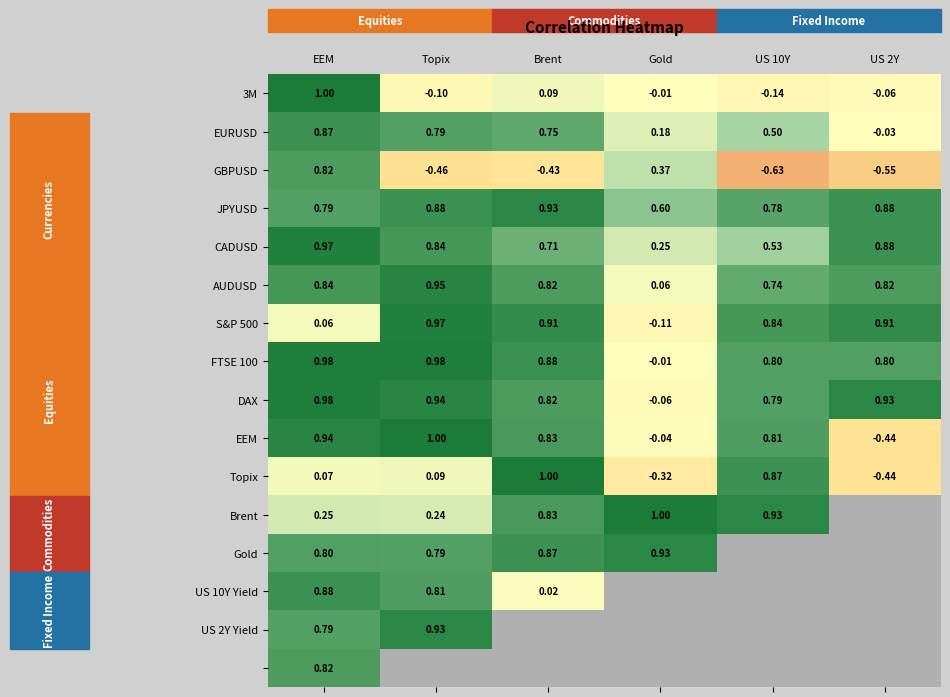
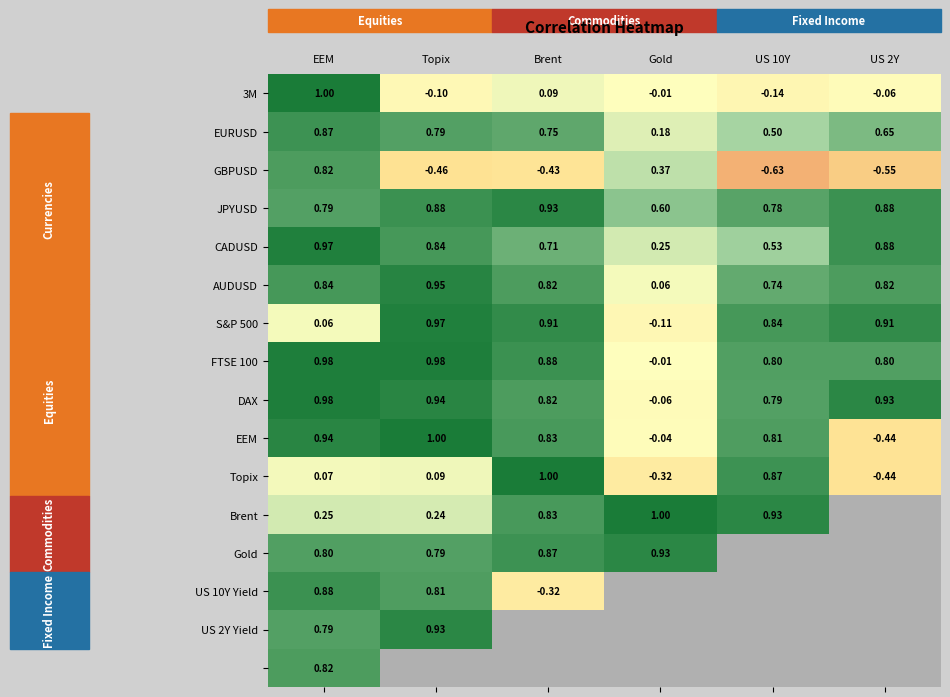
EURUSD, US 2Y: -0.03 -> 0.65
US 10Y Yield, Brent: 0.02 -> -0.32
